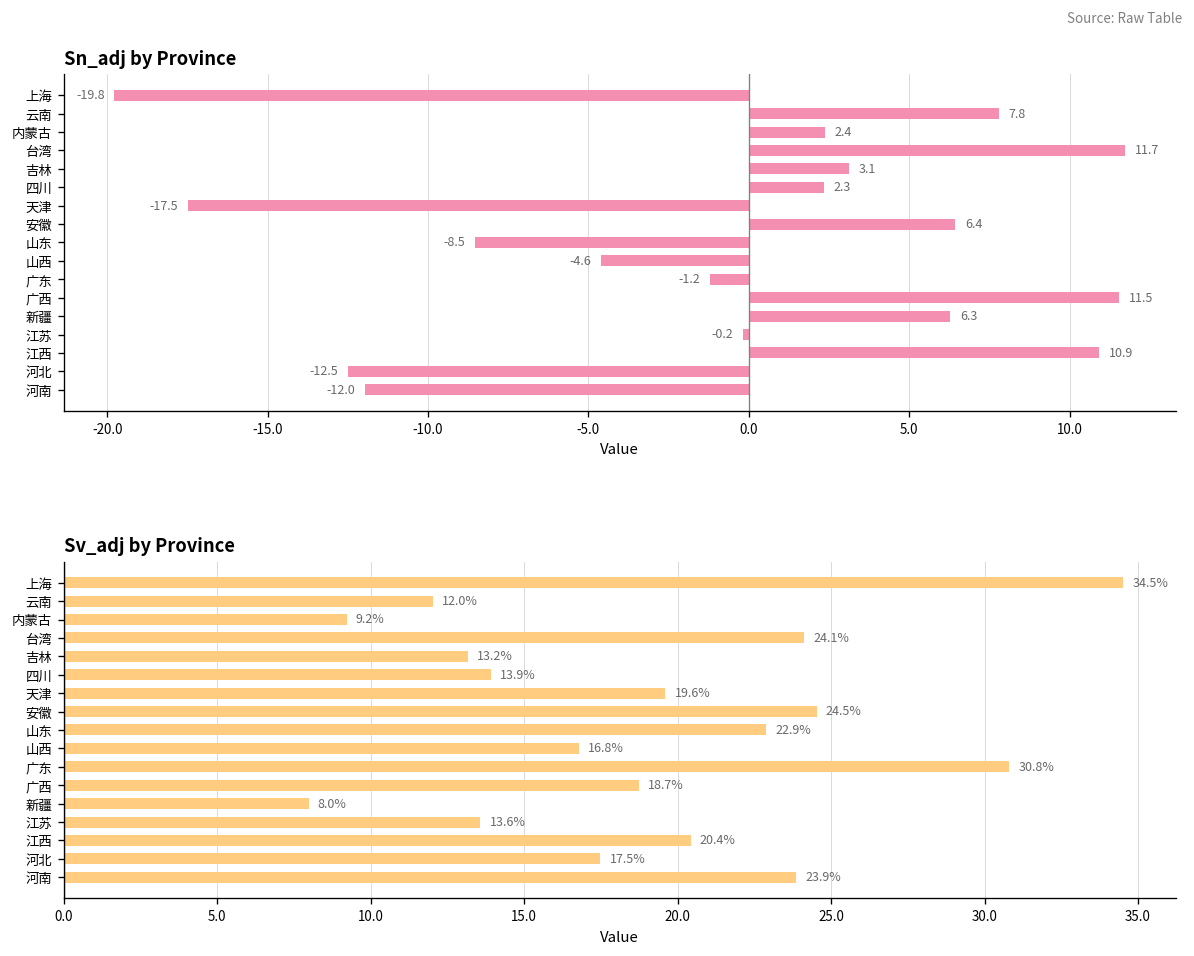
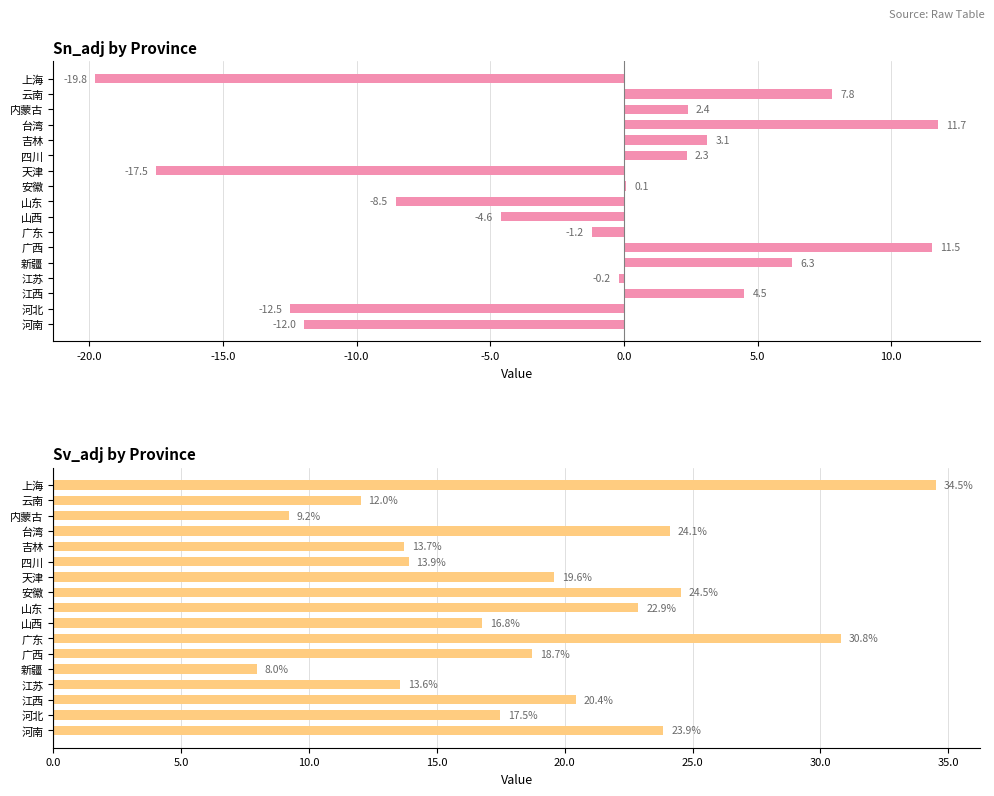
Sn_adj by Province, 安徽: 6.4 -> 0.1
Sn_adj by Province, 江西: 10.9 -> 4.5
Sv_adj by Province, 吉林: 13.2% -> 13.7%
